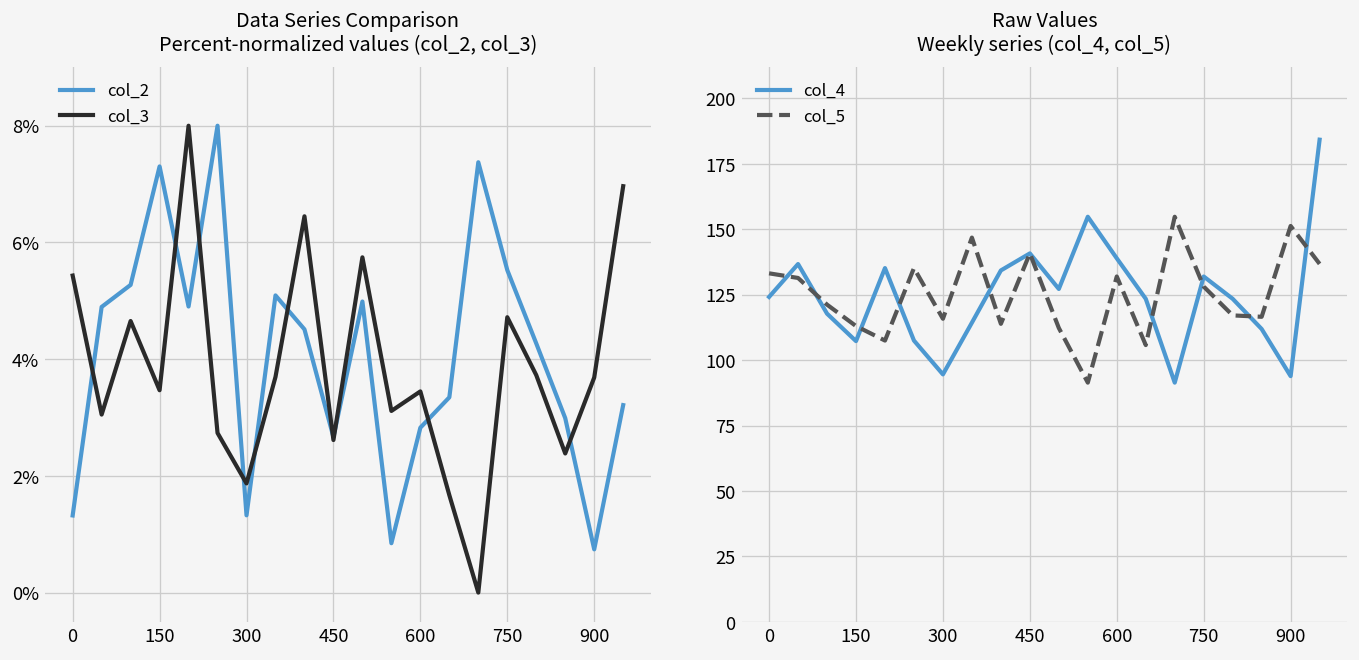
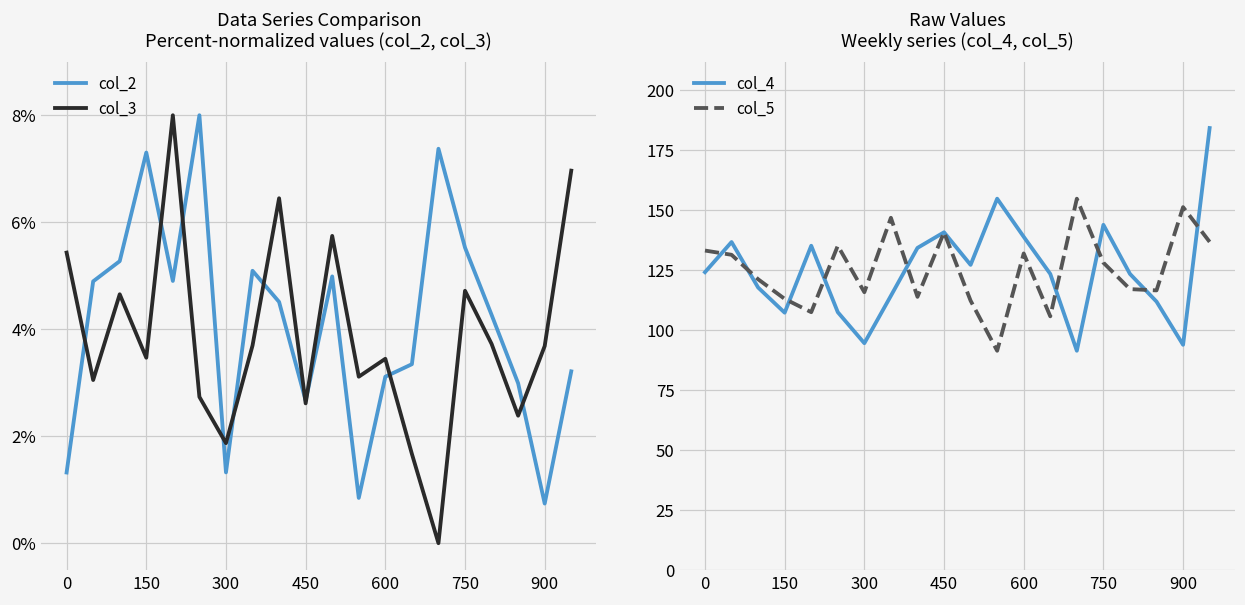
Data Series Comparison Percent-normalized values (col_2, col_3), col_2, 600: 2.8% -> 3.1%
Raw Values Weekly series (col_4, col_5), col_4, 750: 132 -> 144
